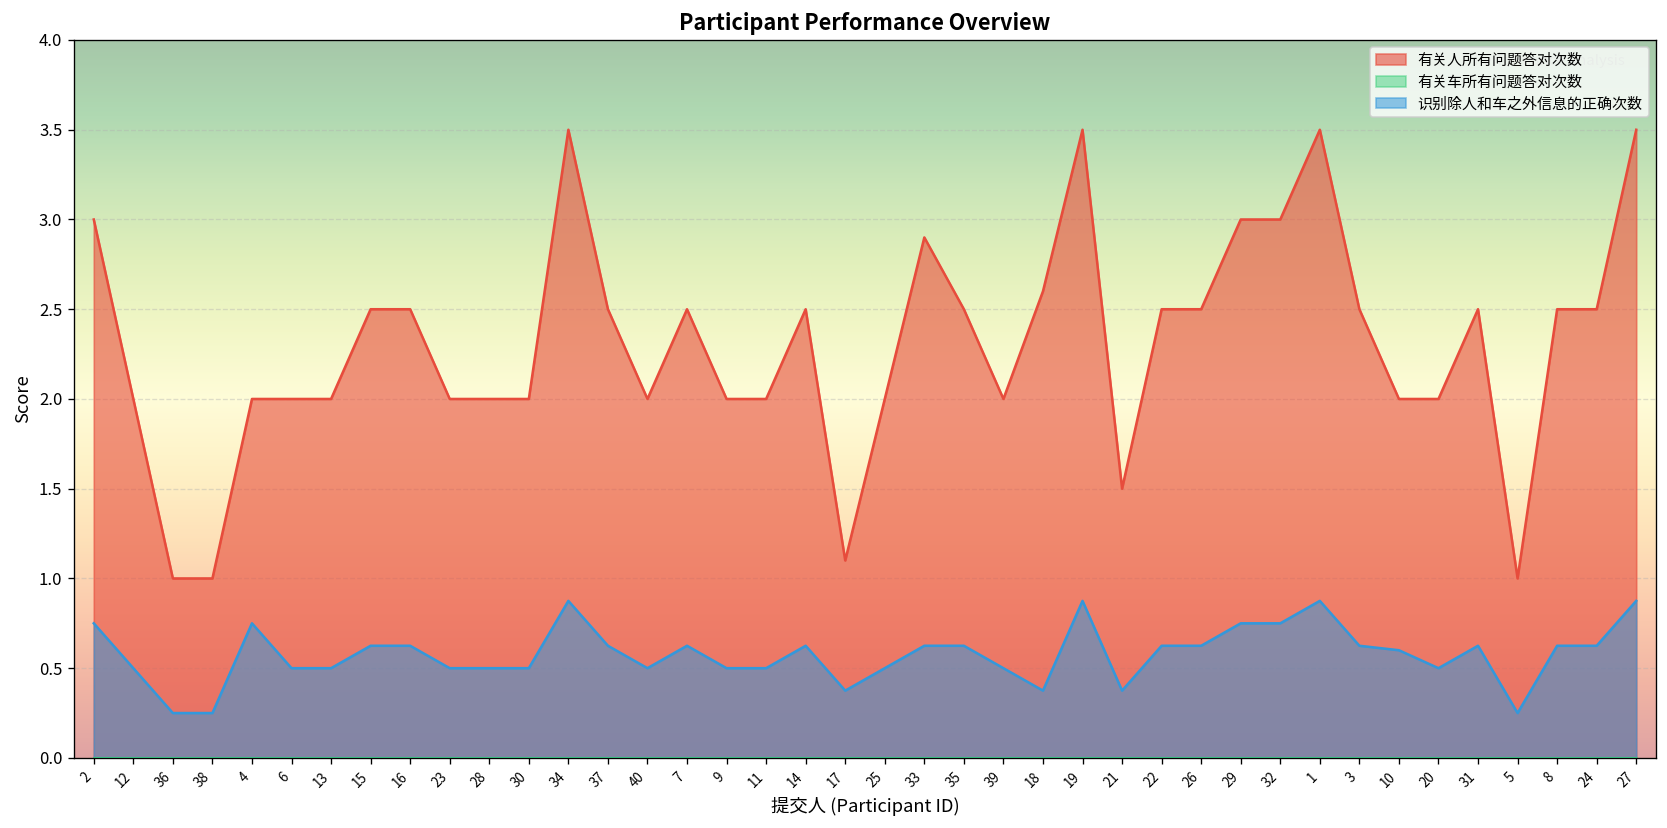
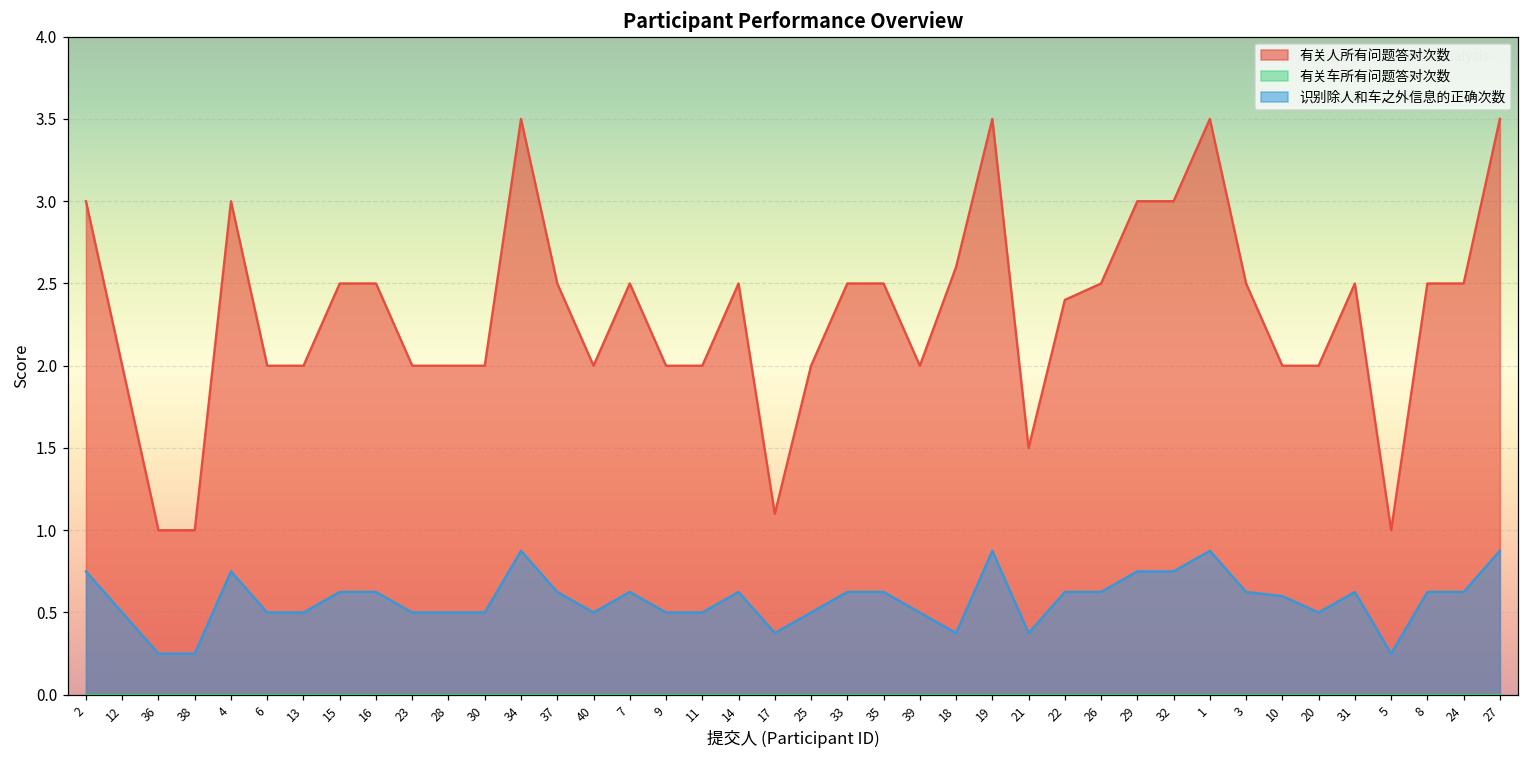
有关人所有问题答对次数, 4: 2 -> 3
有关人所有问题答对次数, 33: 2.9 -> 2.5
有关人所有问题答对次数, 22: 2.5 -> 2.4
